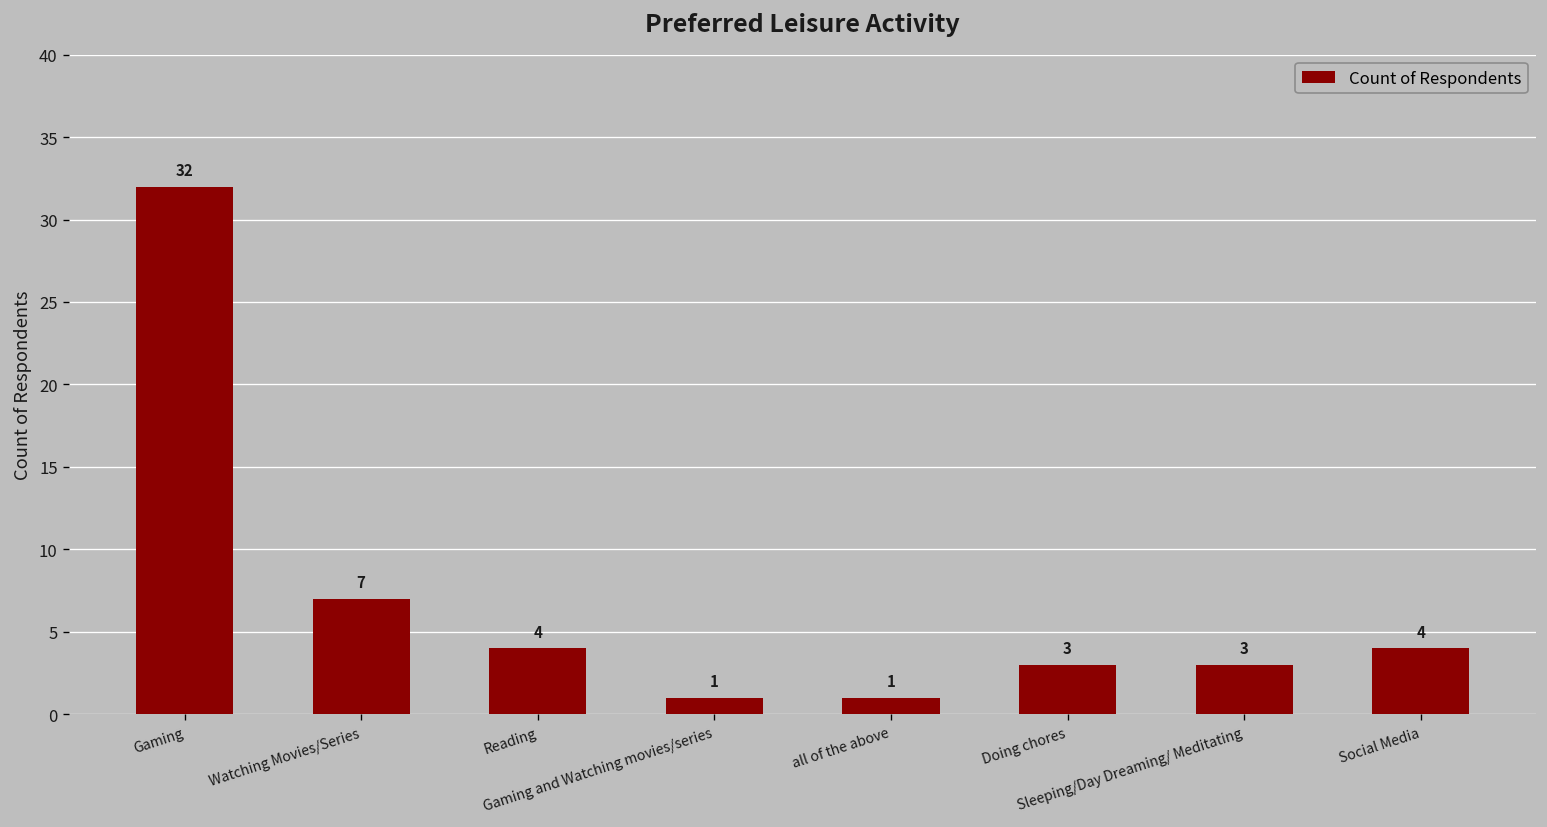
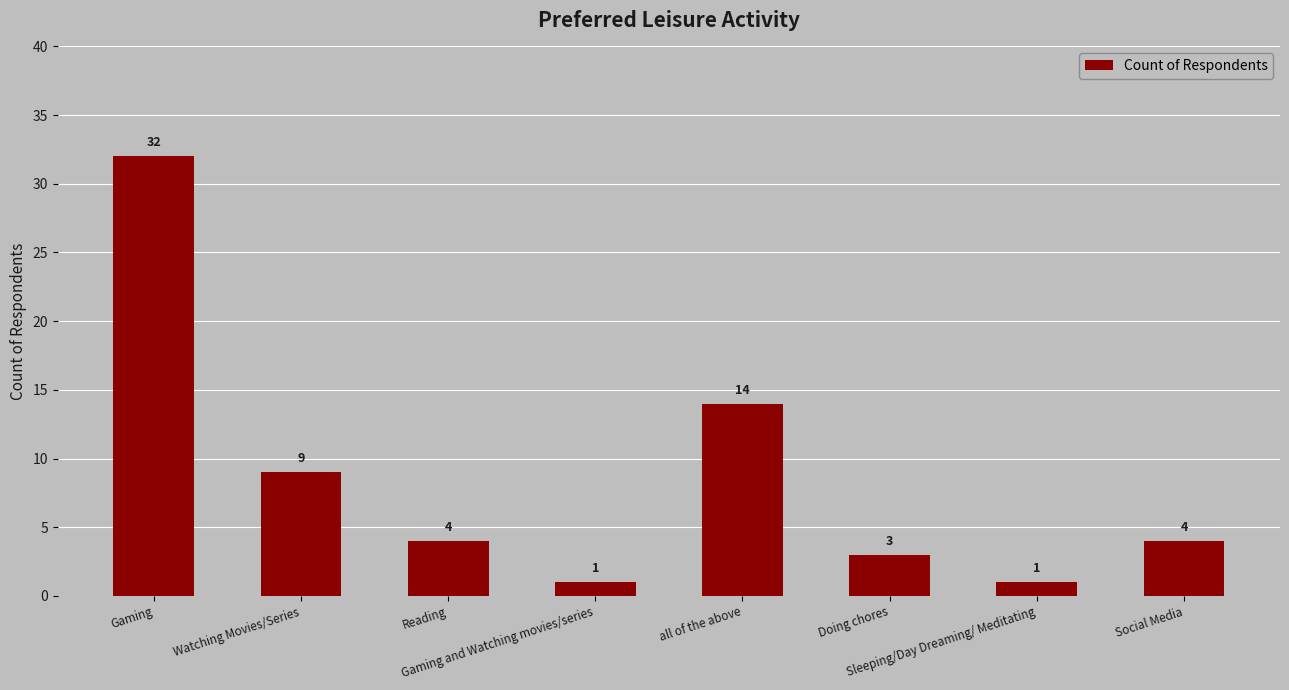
Watching Movies/Series: 7 -> 9
all of the above: 1 -> 14
Sleeping/Day Dreaming/ Meditating: 3 -> 1
